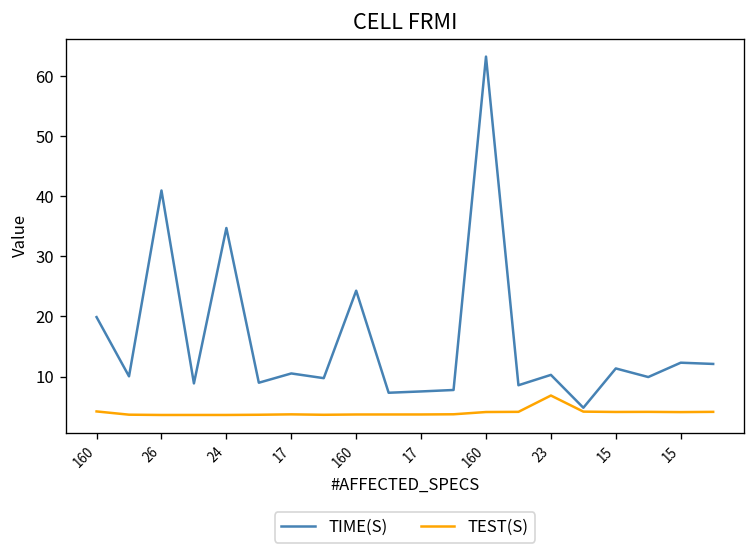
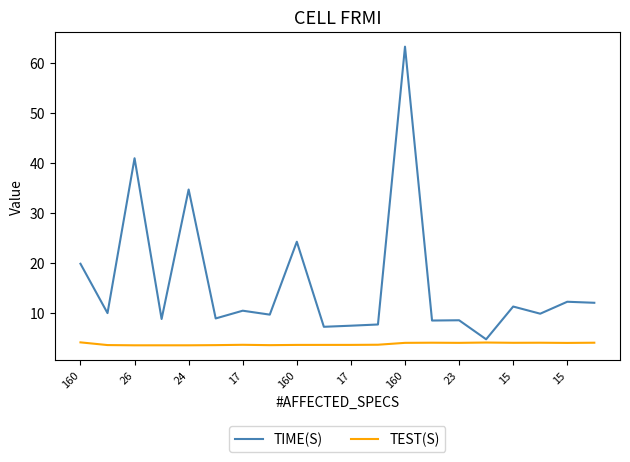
TIME(S), 23: 10 -> 9
TEST(S), 23: 7 -> 4
